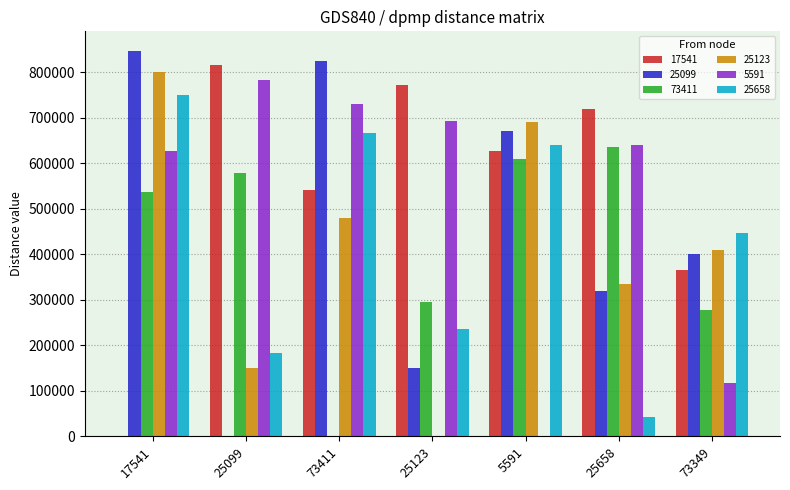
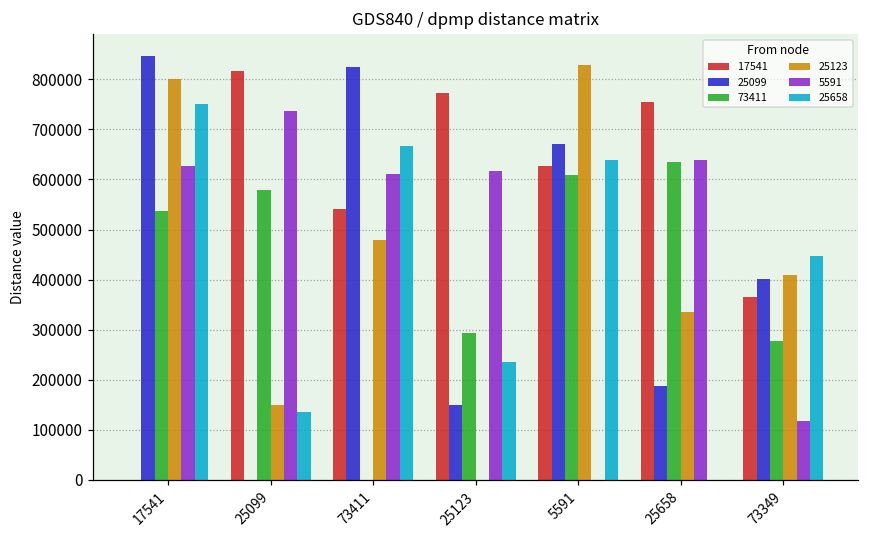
5591, 25099: 780000 -> 740000
25658, 25099: 180000 -> 140000
5591, 73411: 730000 -> 610000
5591, 25123: 690000 -> 620000
25123, 5591: 690000 -> 830000
17541, 25658: 720000 -> 750000
25099, 25658: 320000 -> 190000
25658, 25658: 40000 -> 0
